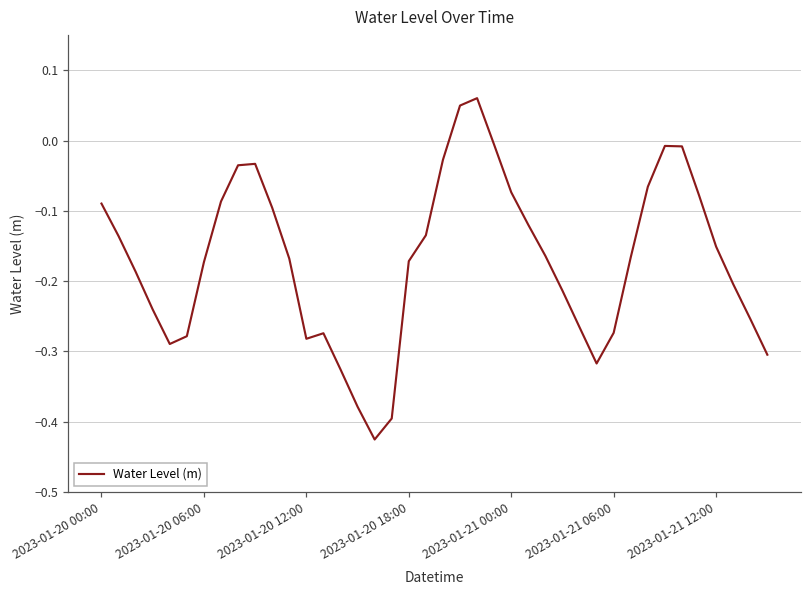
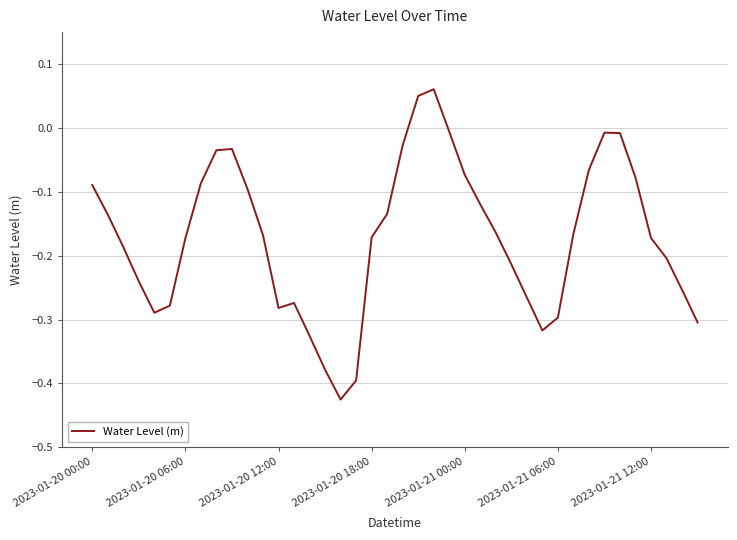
2023-01-21 06:00: -0.27 -> -0.30
2023-01-21 12:00: -0.15 -> -0.17
